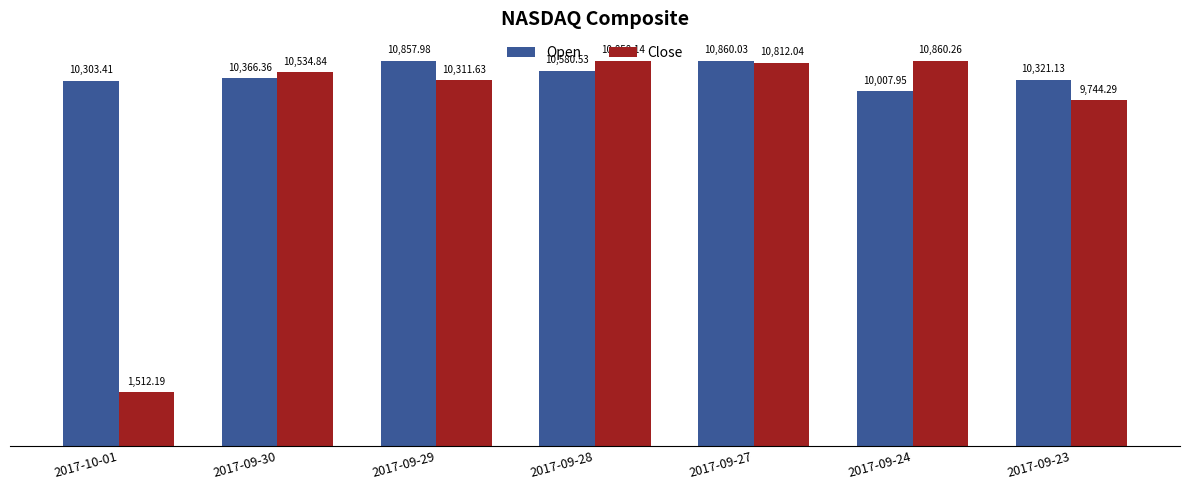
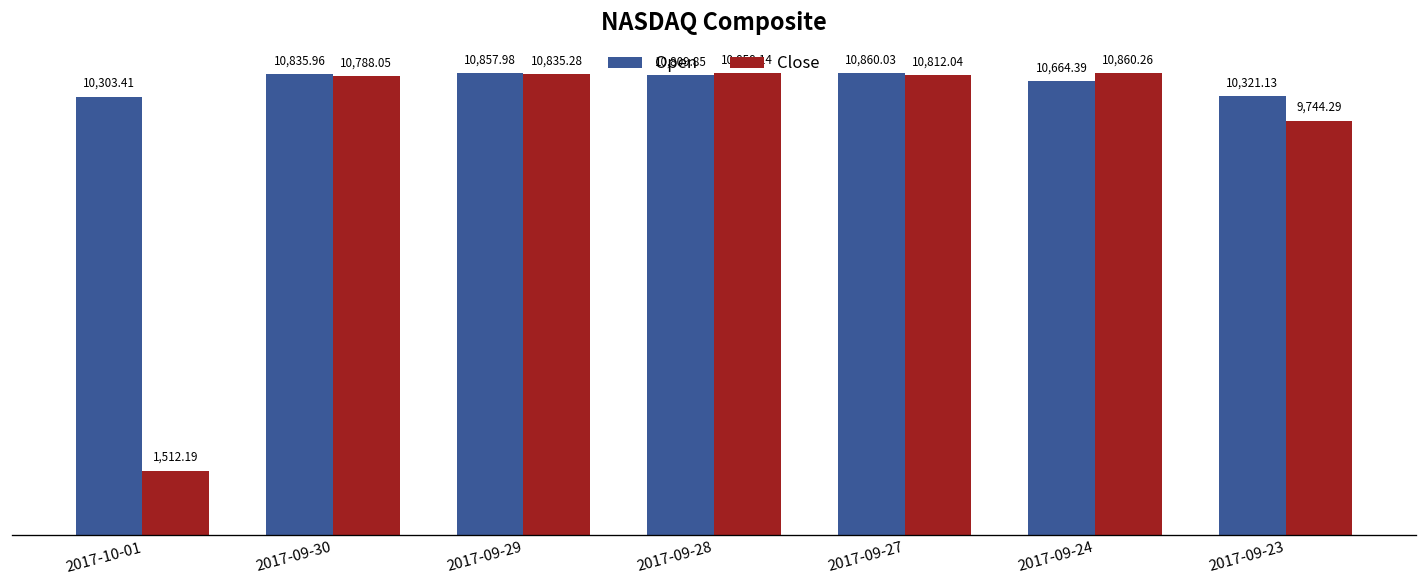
Open, 2017-09-30: 10,366.36 -> 10,835.96
Close, 2017-09-30: 10,534.84 -> 10,788.05
Close, 2017-09-29: 10,311.63 -> 10,835.28
Open, 2017-09-28: 10,580.53 -> 10,809.85
Open, 2017-09-24: 10,007.95 -> 10,664.39
